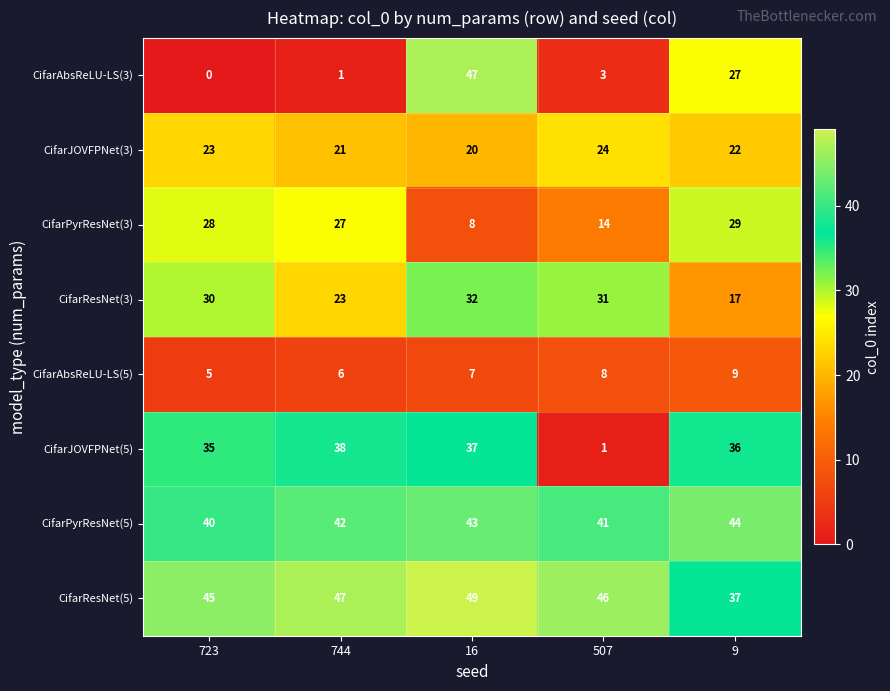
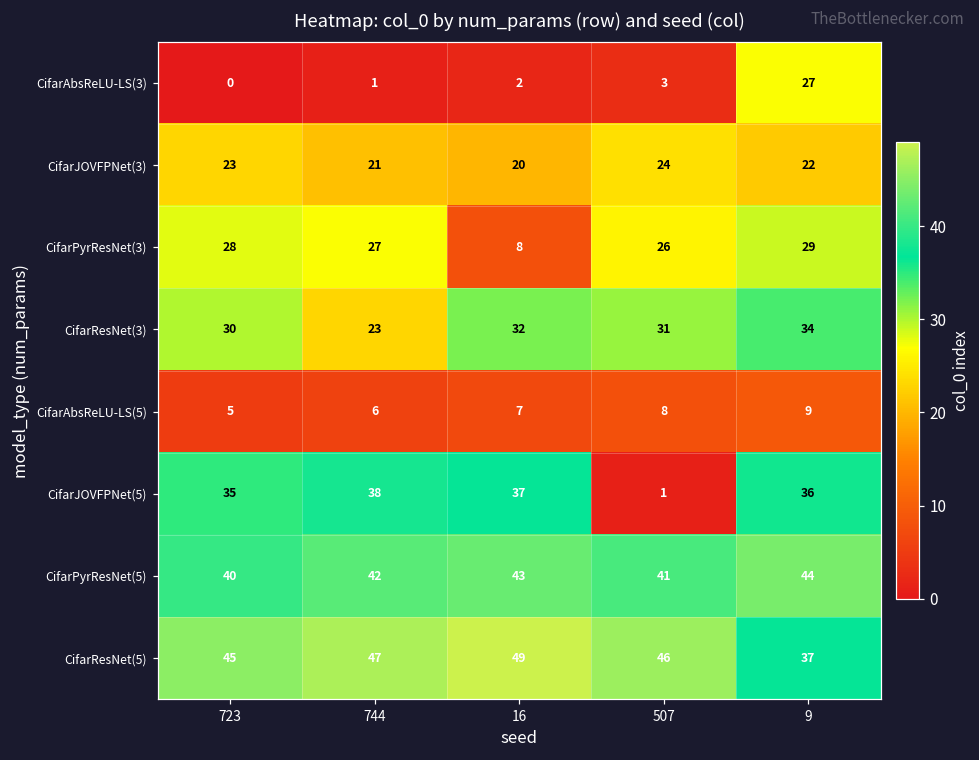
CifarAbsReLU-LS(3), 16: 47 -> 2
CifarPyrResNet(3), 507: 14 -> 26
CifarResNet(3), 9: 17 -> 34
